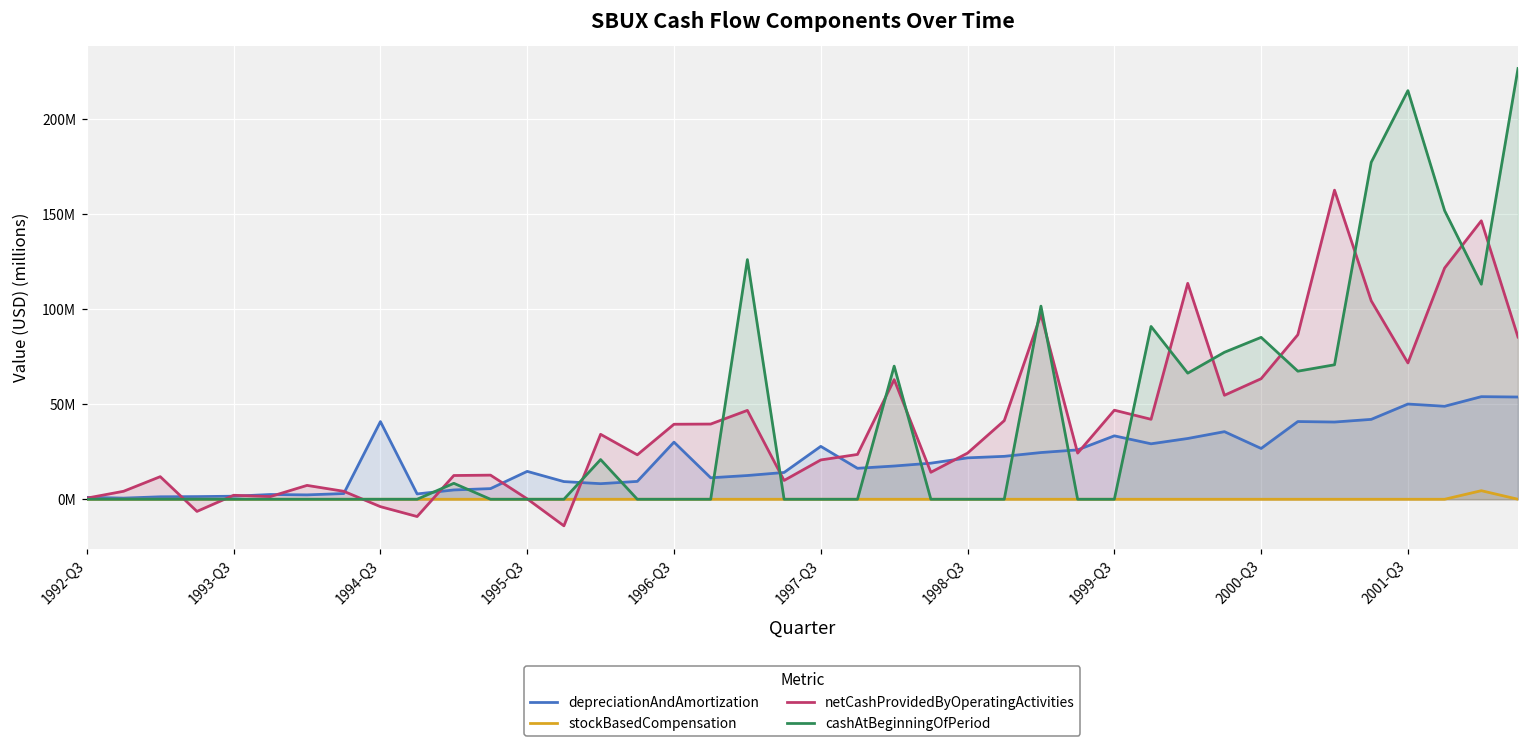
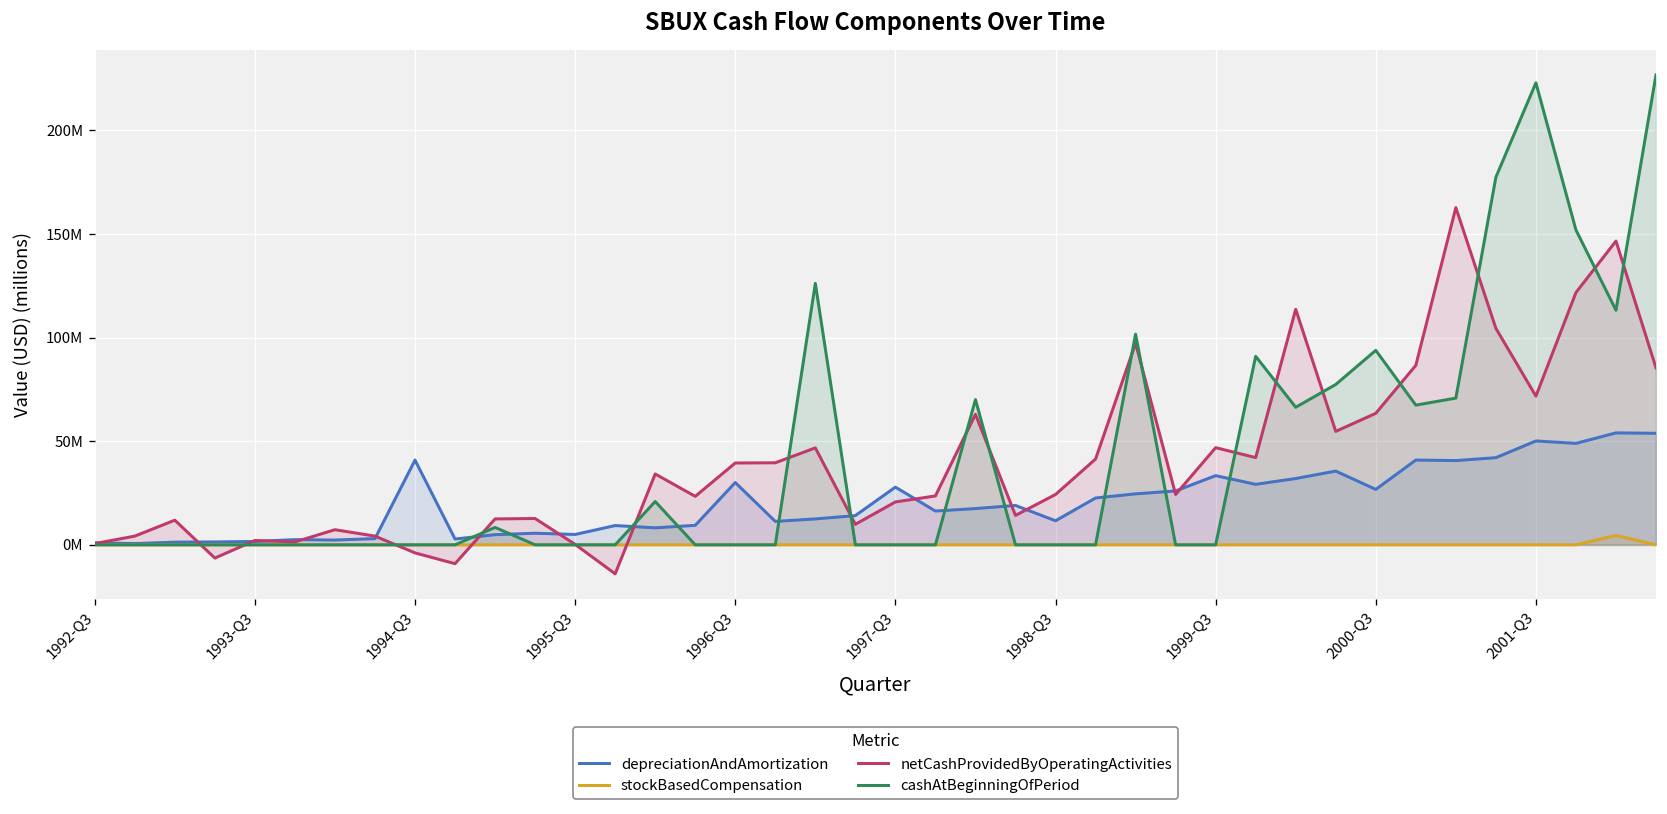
depreciationAndAmortization, 1995-Q3: 15000000 -> 5000000
depreciationAndAmortization, 1998-Q3: 22000000 -> 12000000
cashAtBeginningOfPeriod, 2000-Q3: 85000000 -> 94000000
cashAtBeginningOfPeriod, 2001-Q3: 215000000 -> 223000000
